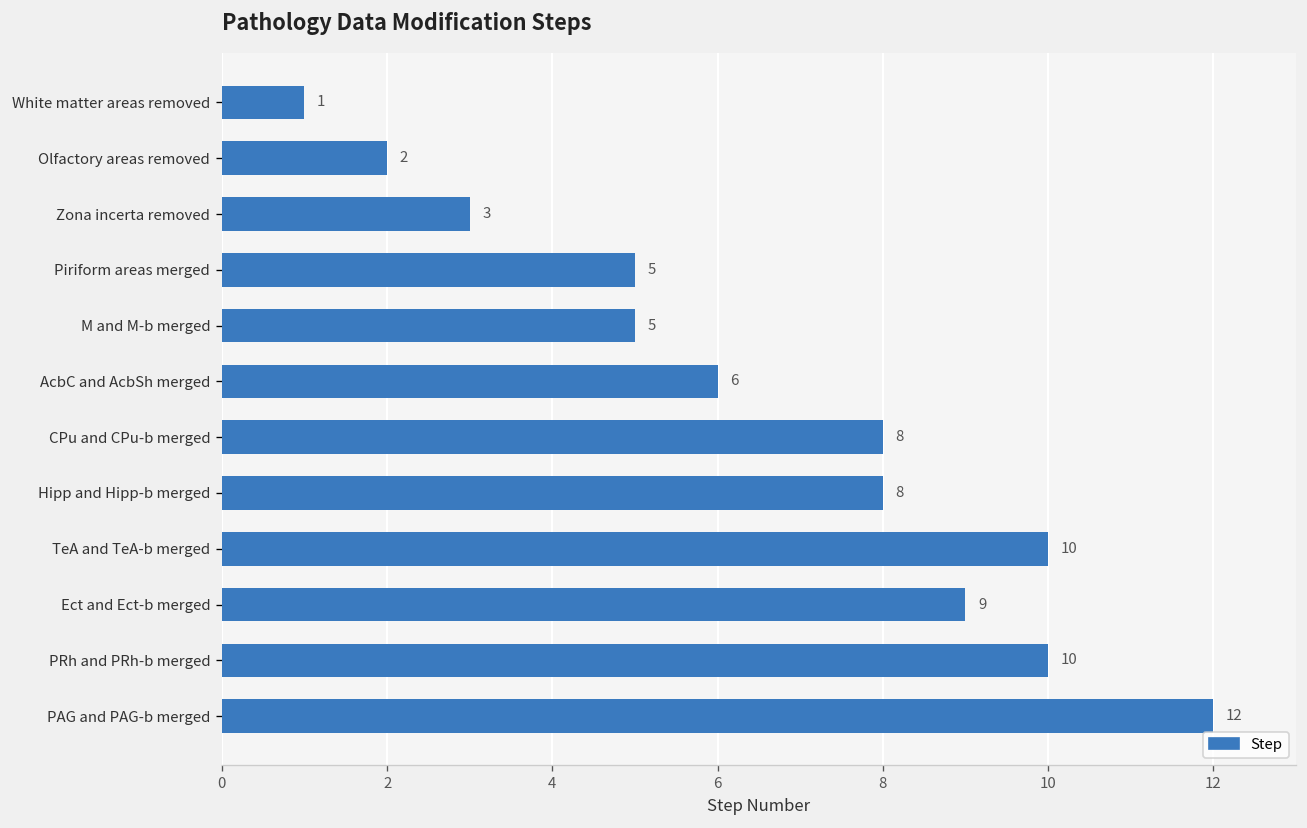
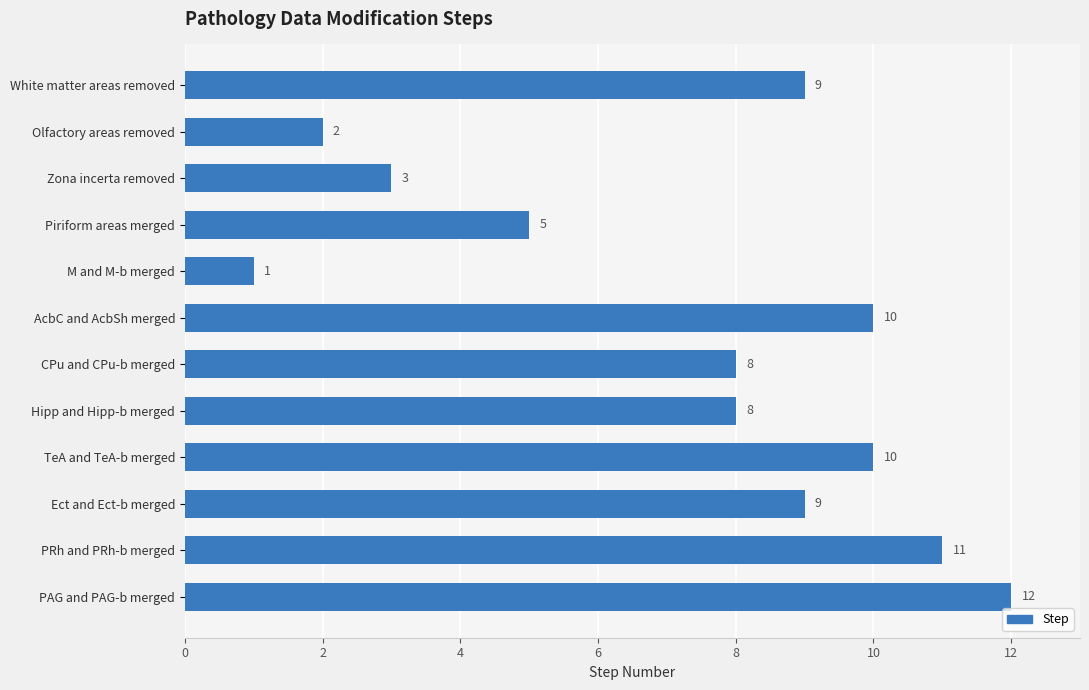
White matter areas removed: 1 -> 9
M and M-b merged: 5 -> 1
AcbC and AcbSh merged: 6 -> 10
PRh and PRh-b merged: 10 -> 11
